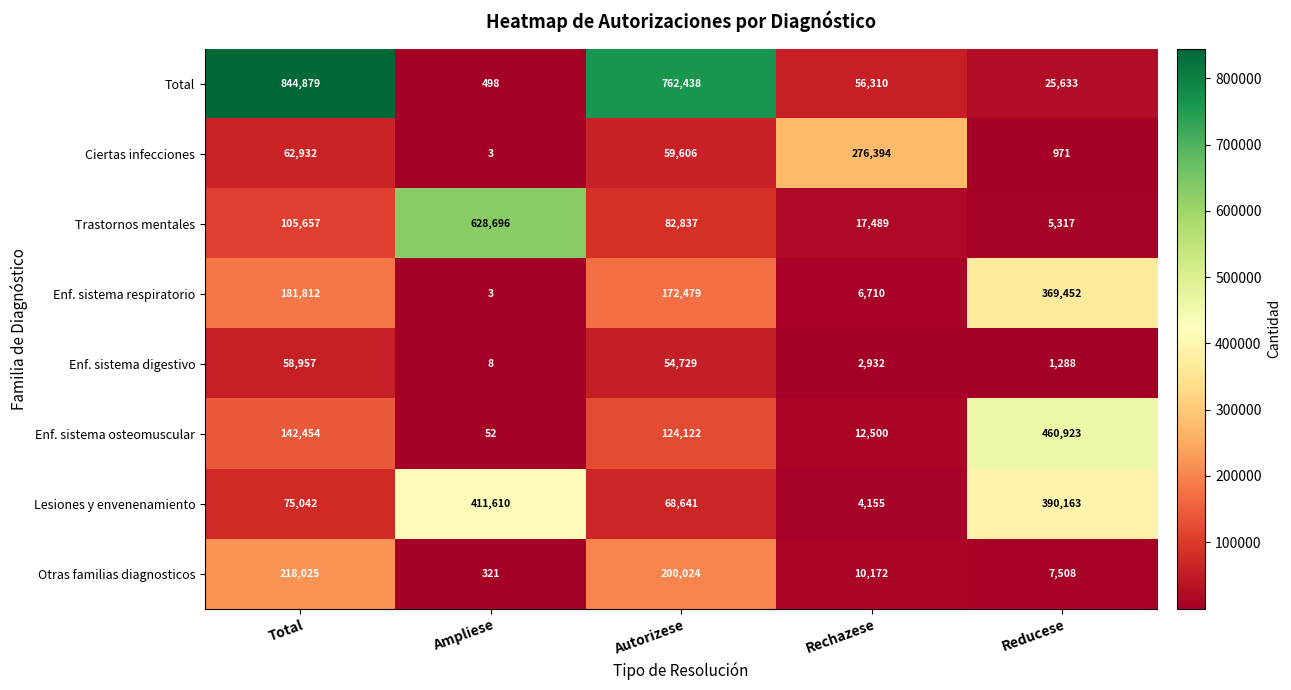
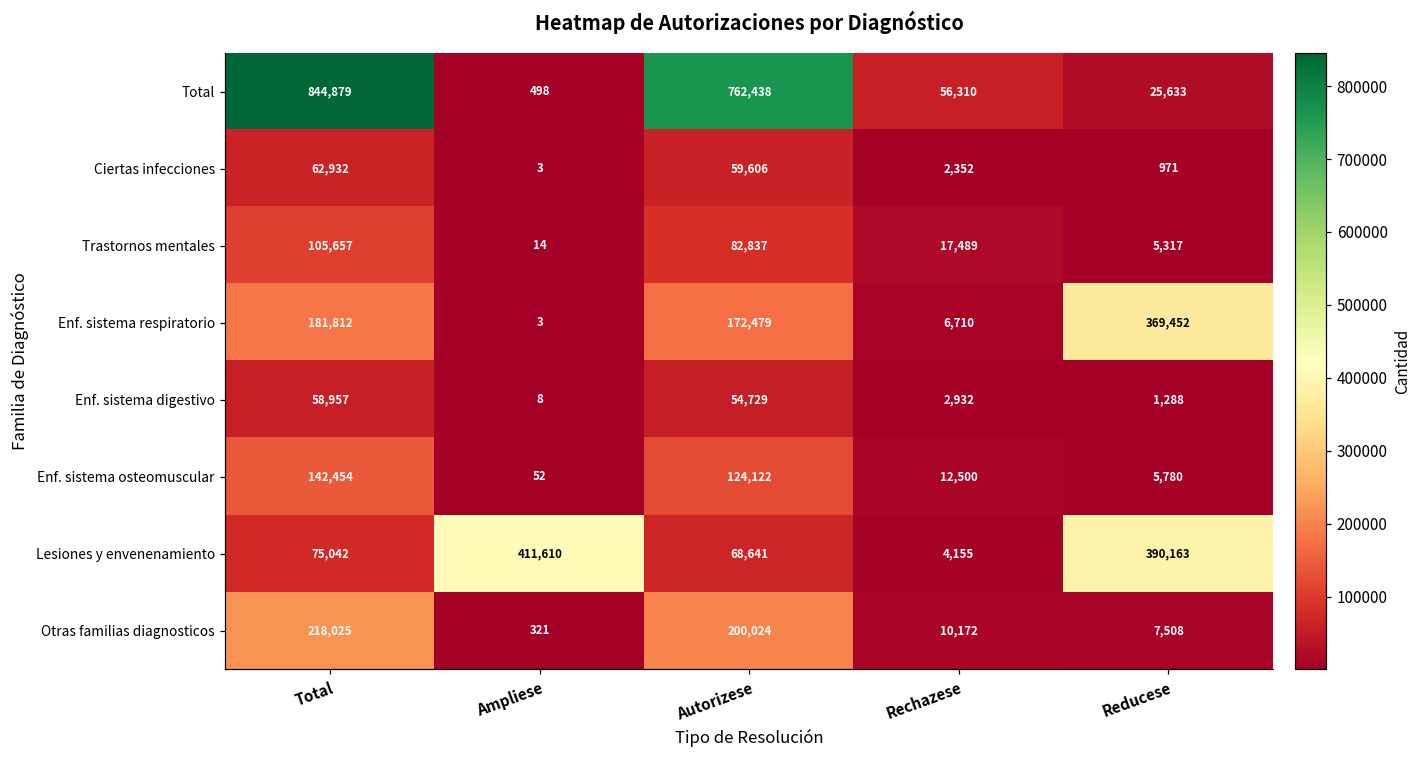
Ciertas infecciones, Rechazese: 276,394 -> 2,352
Trastornos mentales, Ampliese: 628,696 -> 14
Enf. sistema osteomuscular, Reducese: 460,923 -> 5,780
